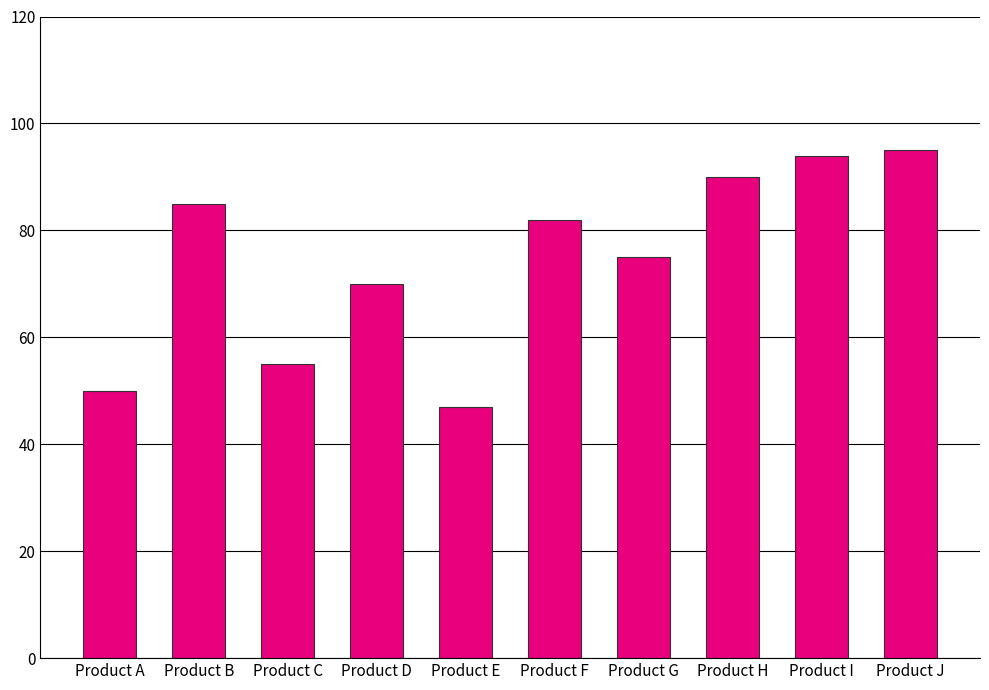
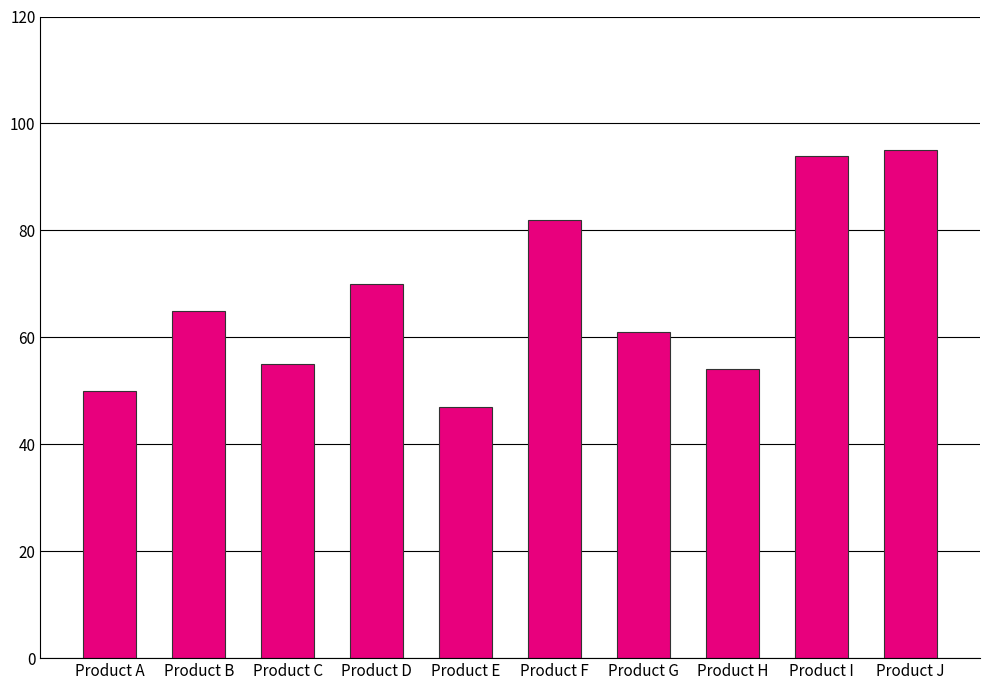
Product B: 85 -> 65
Product G: 75 -> 61
Product H: 90 -> 54
